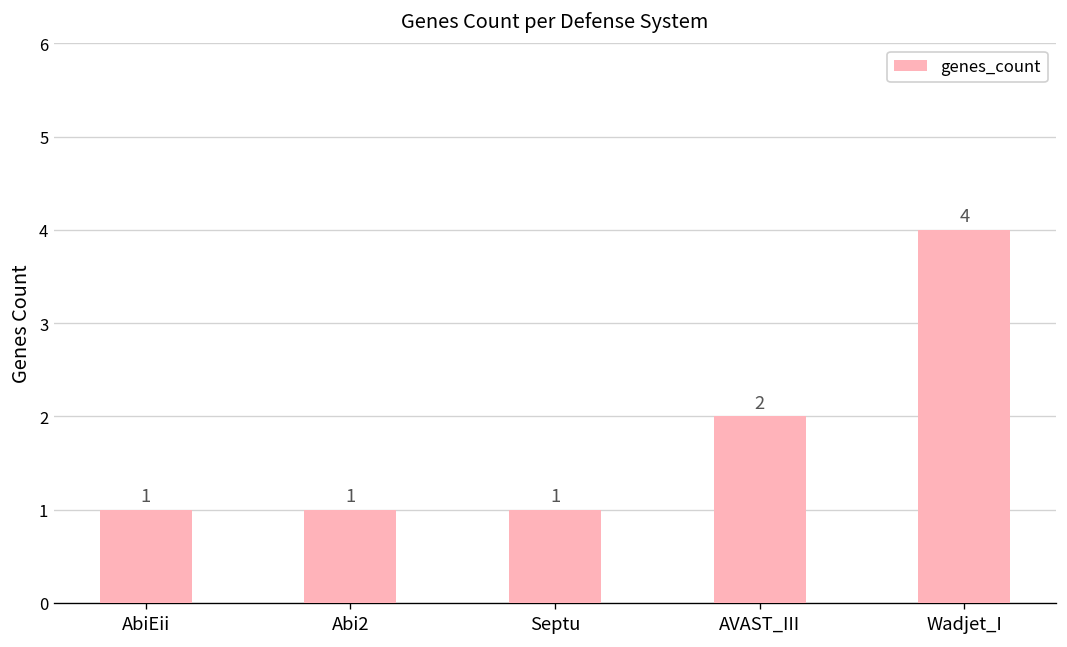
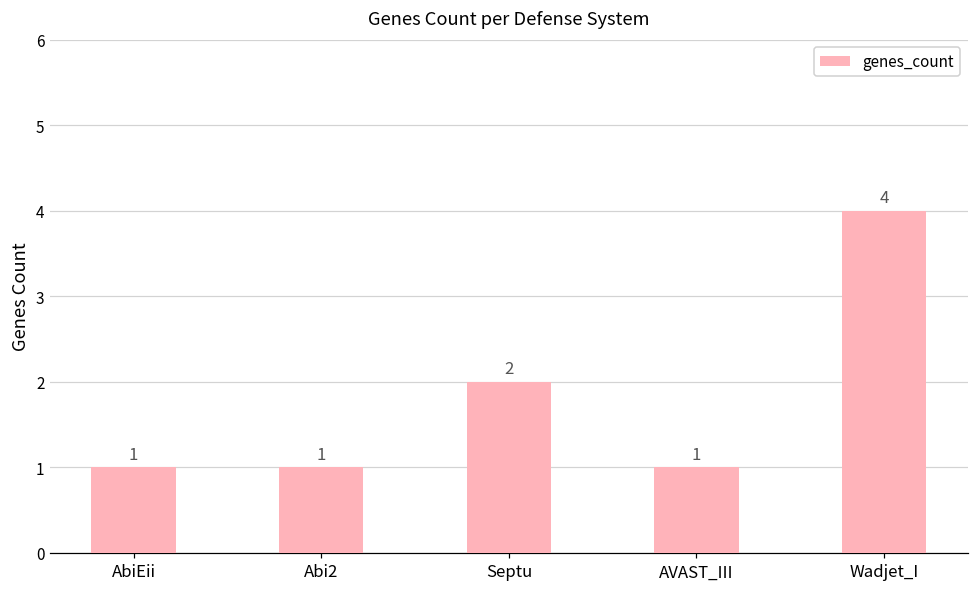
Septu: 1 -> 2
AVAST_III: 2 -> 1
